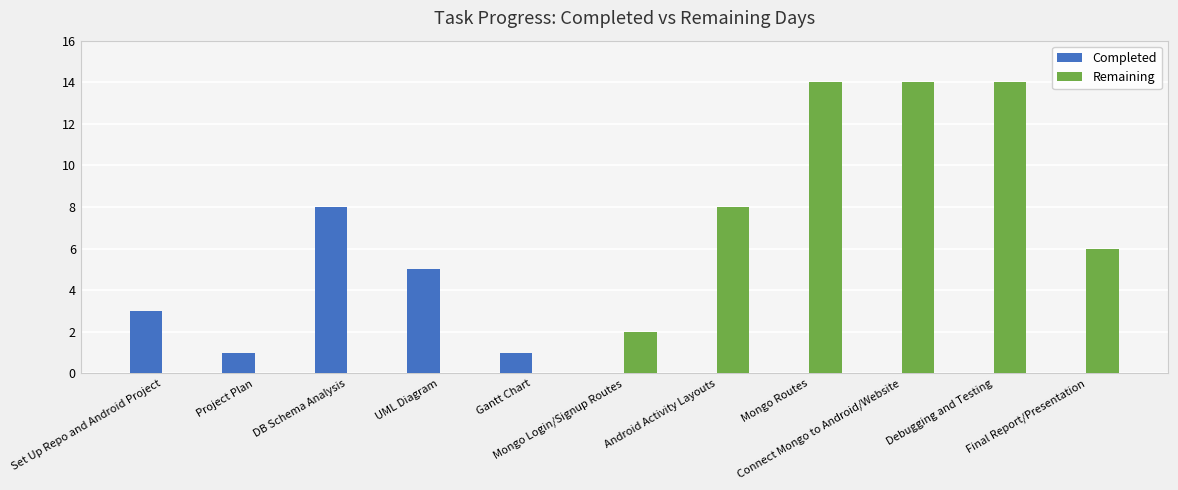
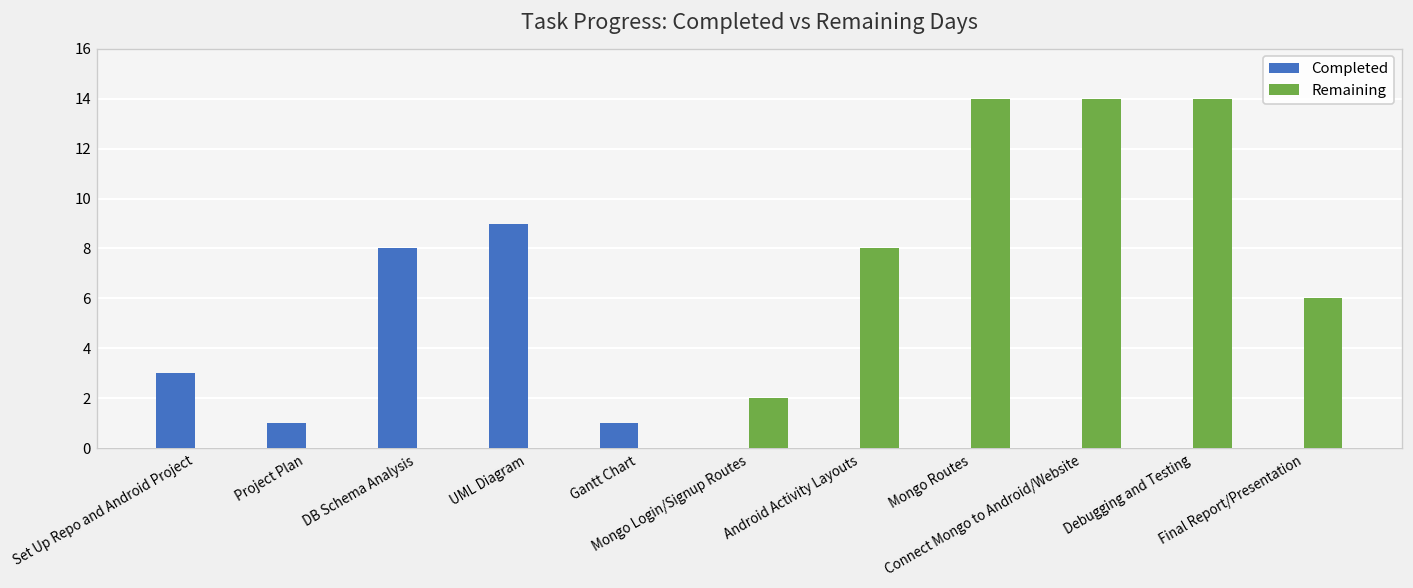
Completed, UML Diagram: 5 -> 9
